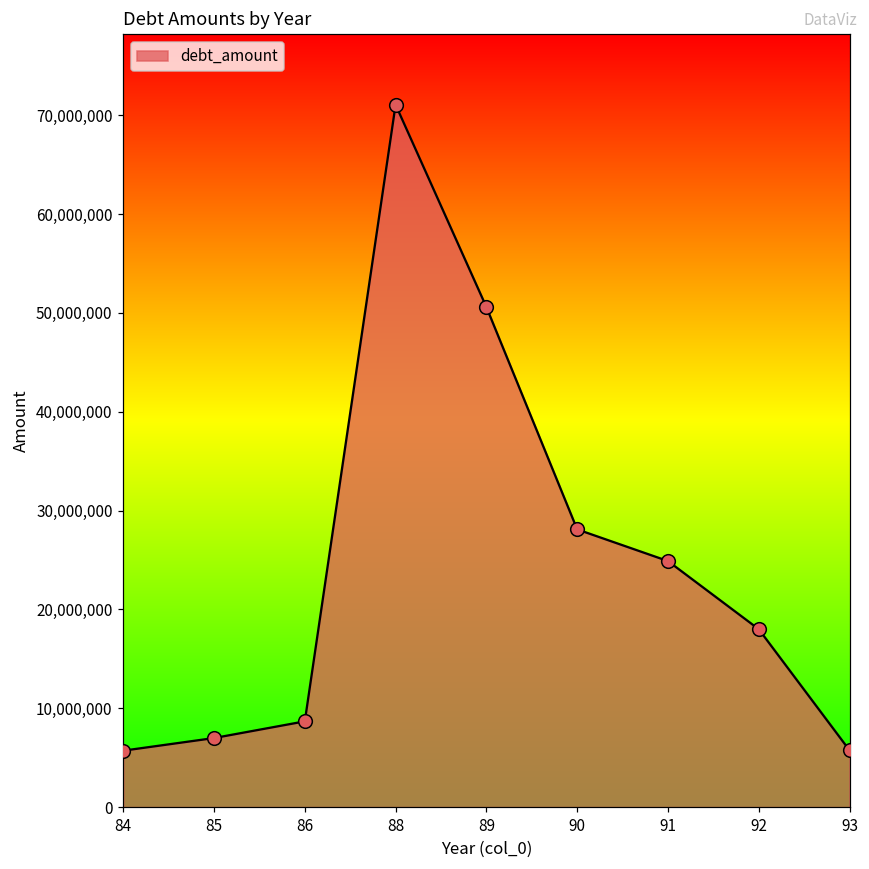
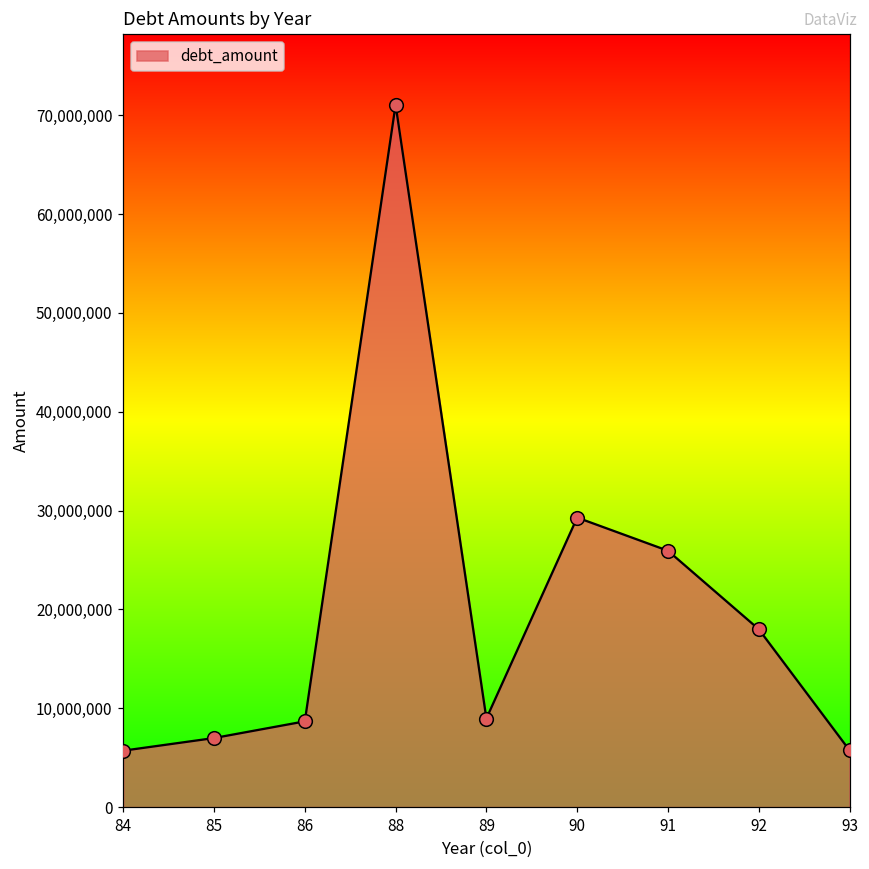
89: 51,000,000 -> 9,000,000
90: 28,000,000 -> 29,000,000
91: 25,000,000 -> 26,000,000
